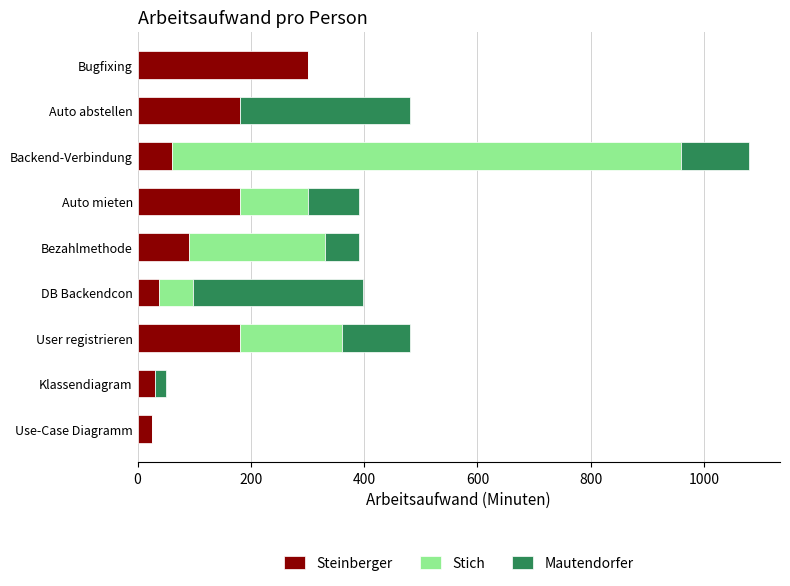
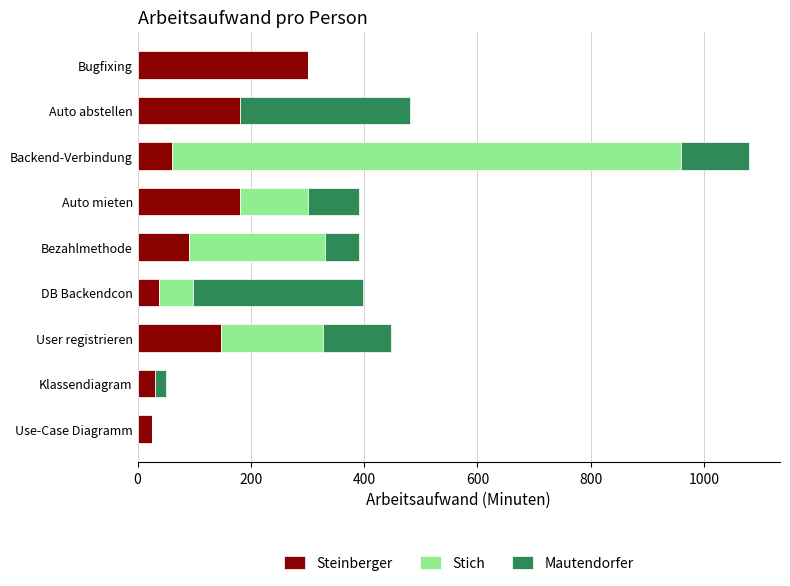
Steinberger, User registrieren: 180 -> 150
